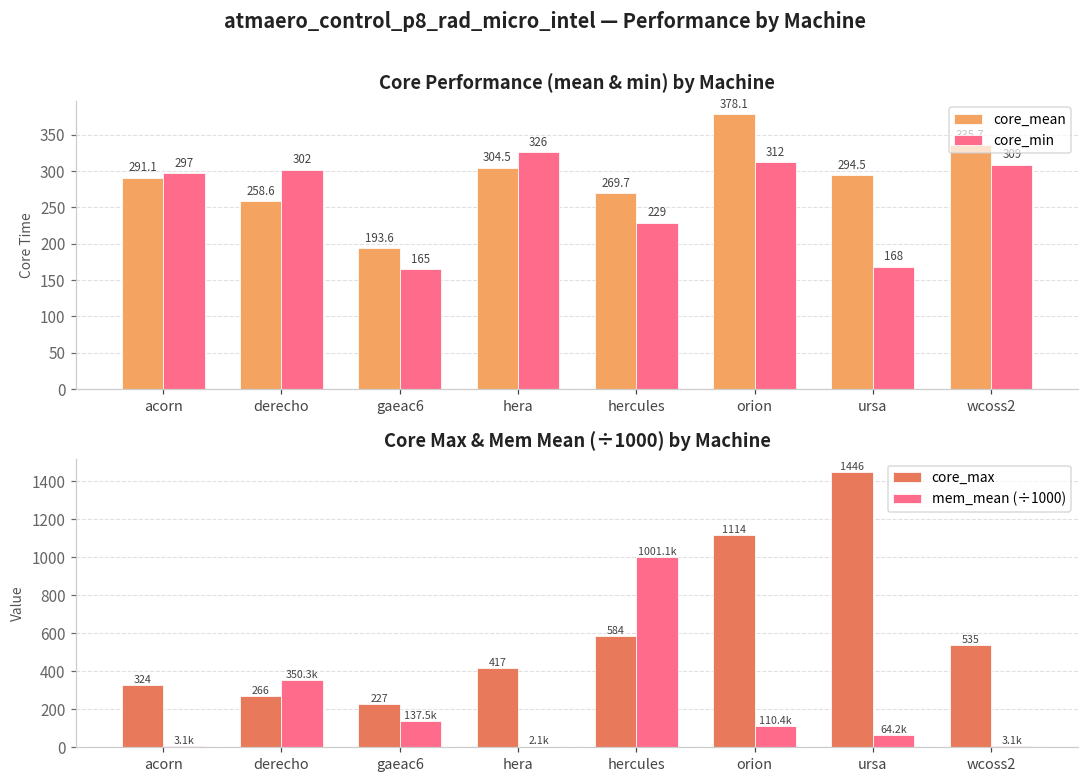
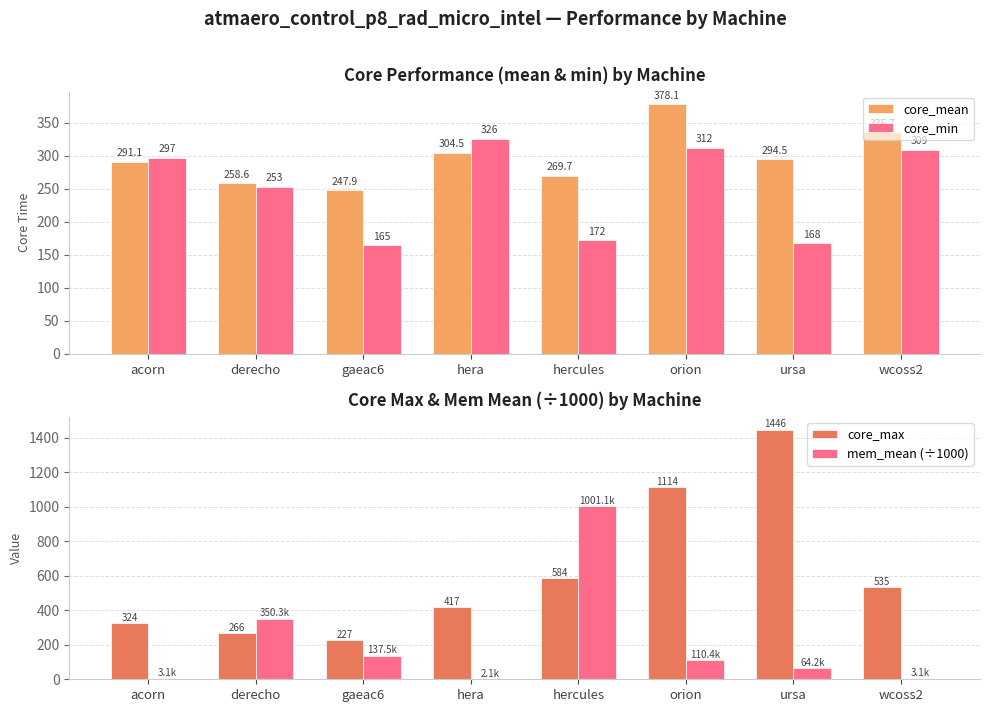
Core Performance (mean & min) by Machine, core_min, derecho: 302 -> 253
Core Performance (mean & min) by Machine, core_mean, gaeac6: 193.6 -> 247.9
Core Performance (mean & min) by Machine, core_min, hercules: 229 -> 172
